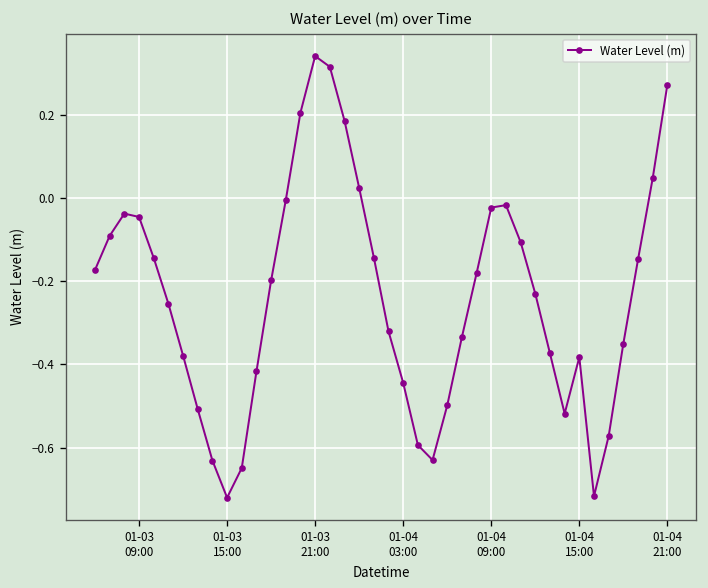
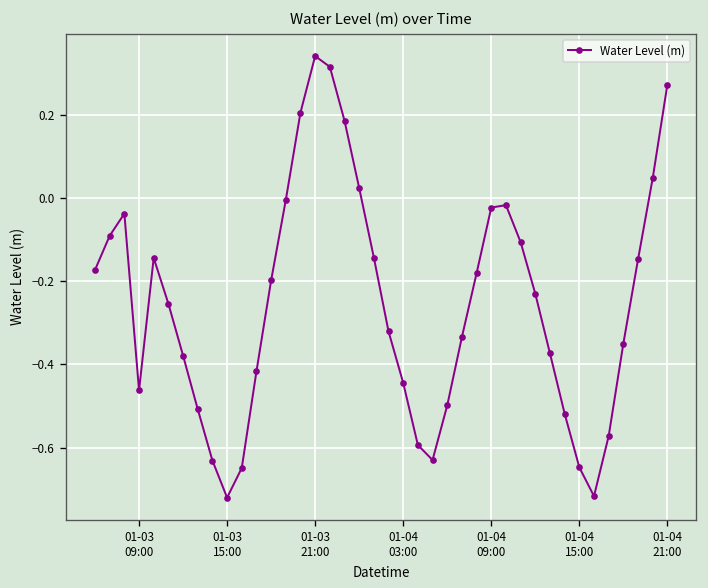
01-03 09:00: -0.05 -> -0.46
01-04 15:00: -0.38 -> -0.65
